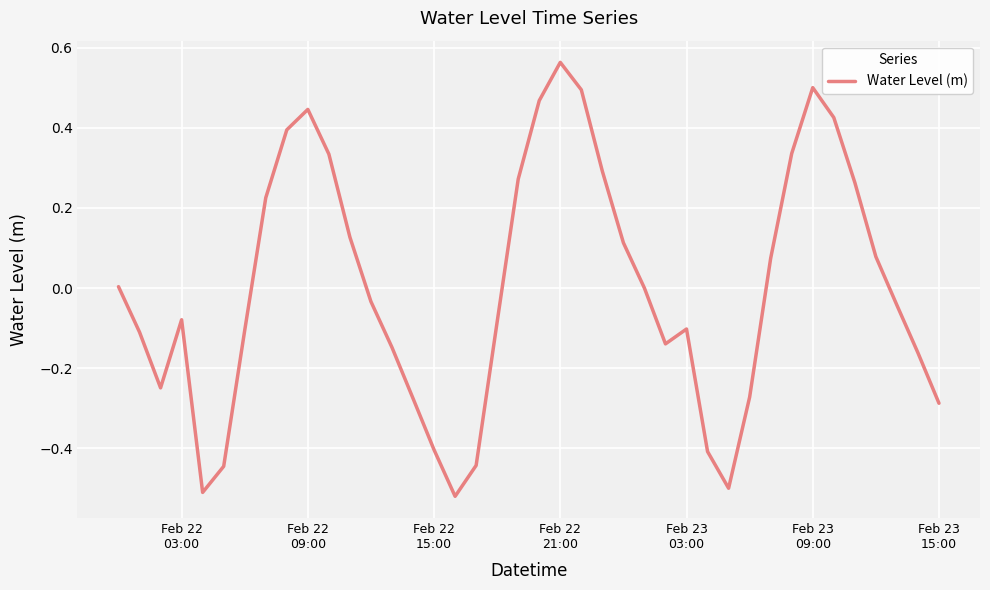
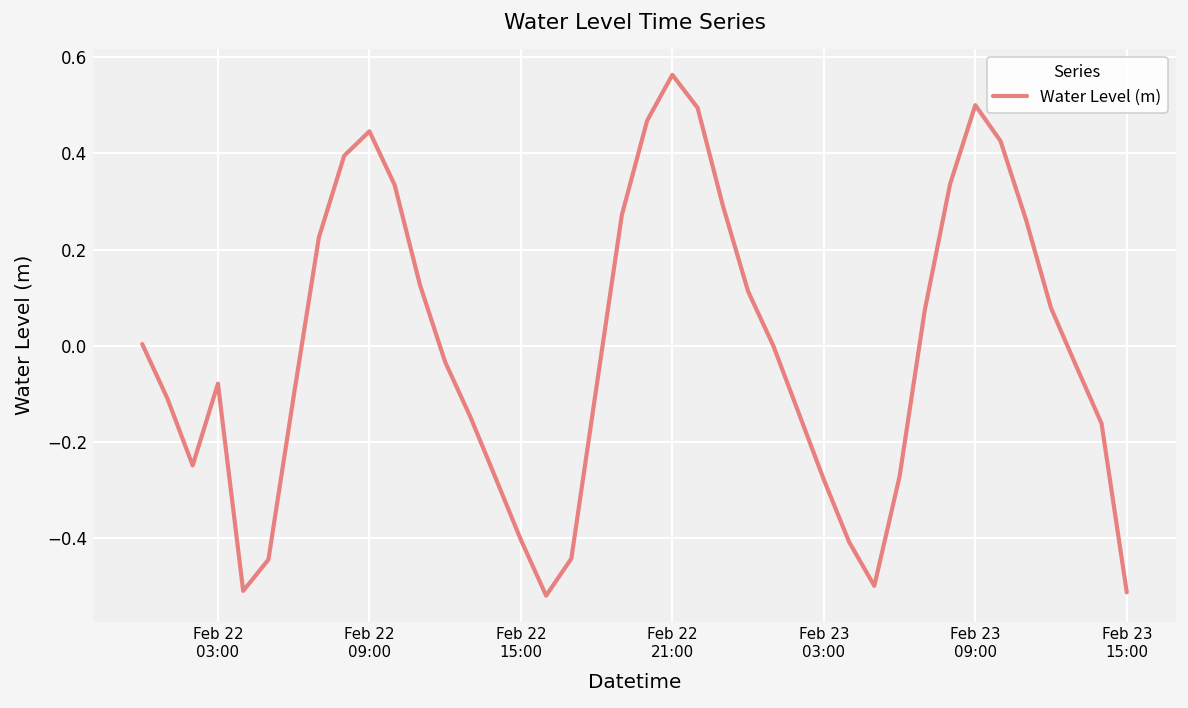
Feb 23 03:00: -0.10 -> -0.28
Feb 23 15:00: -0.29 -> -0.51
